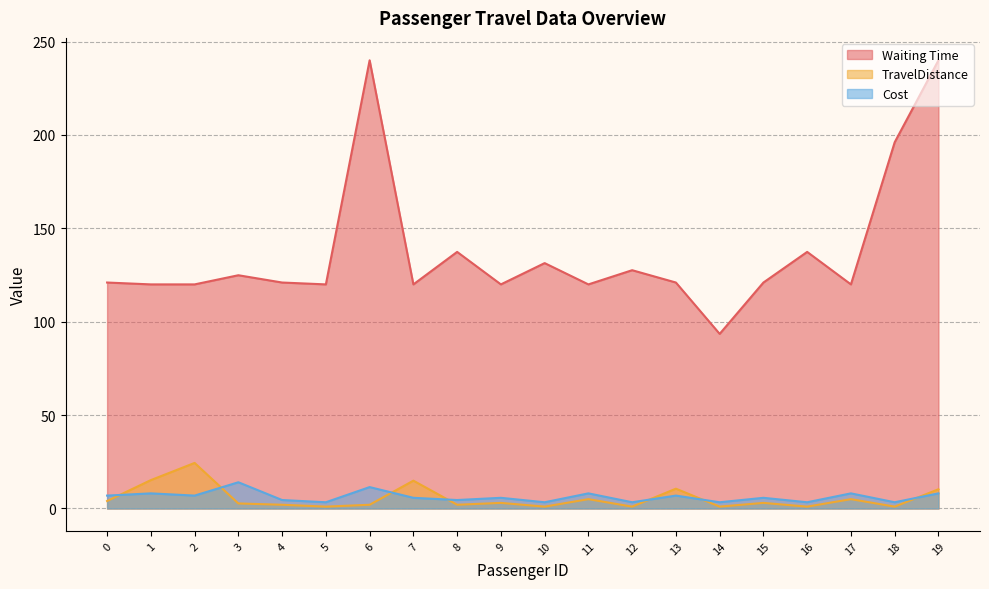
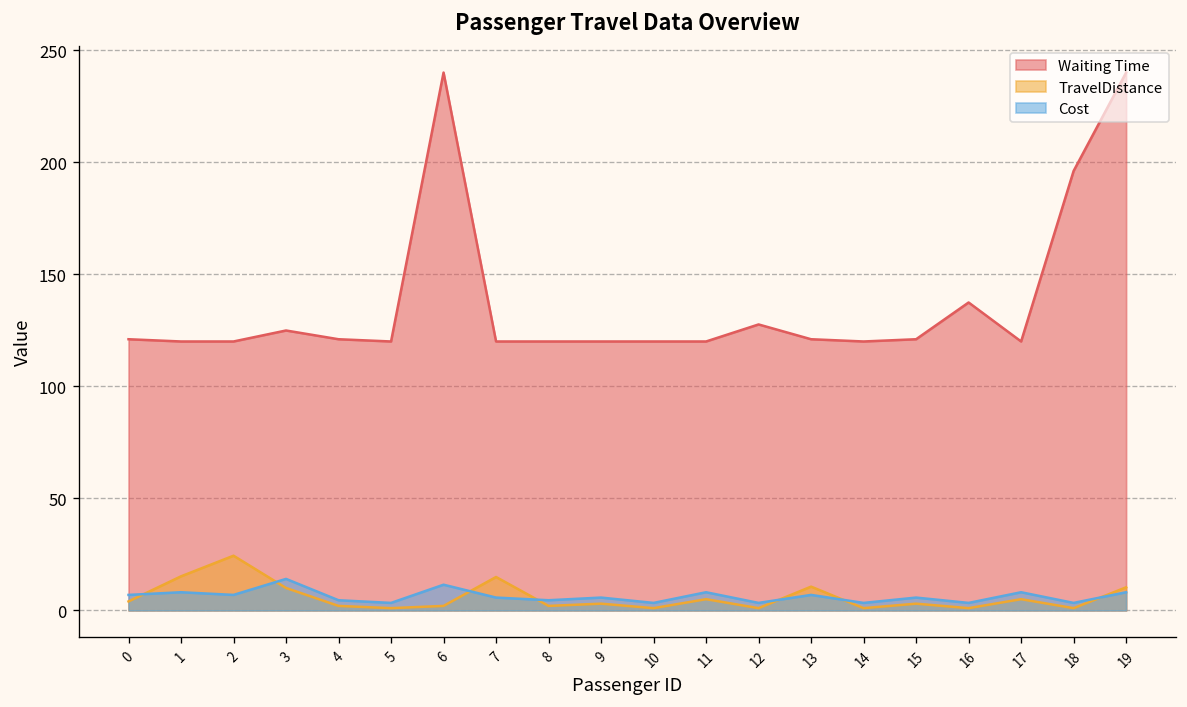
TravelDistance, 3: 3 -> 10
Waiting Time, 8: 137 -> 120
Waiting Time, 10: 131 -> 120
Waiting Time, 14: 94 -> 120
